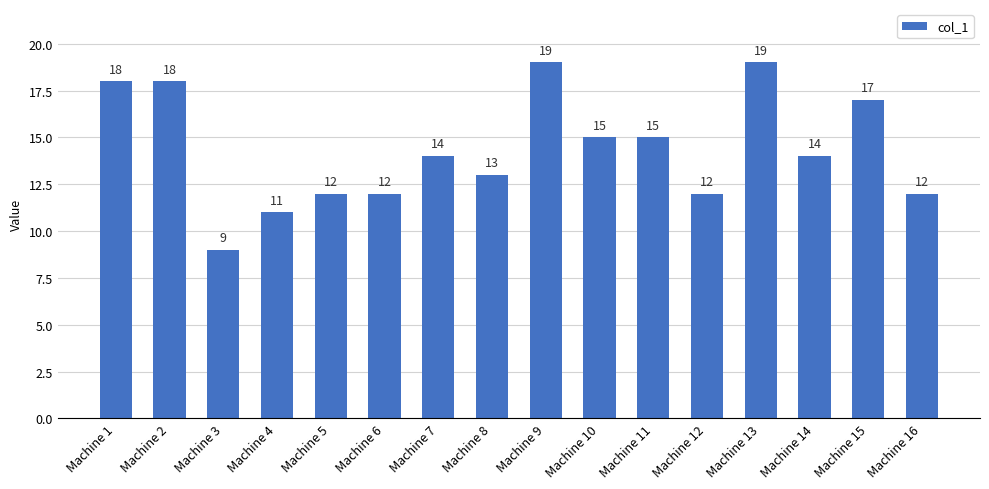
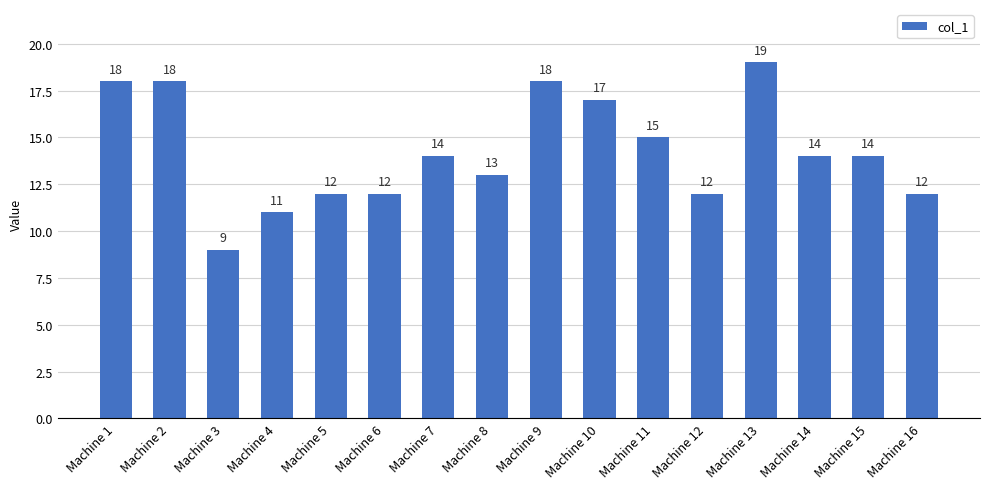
Machine 9: 19 -> 18
Machine 10: 15 -> 17
Machine 15: 17 -> 14
